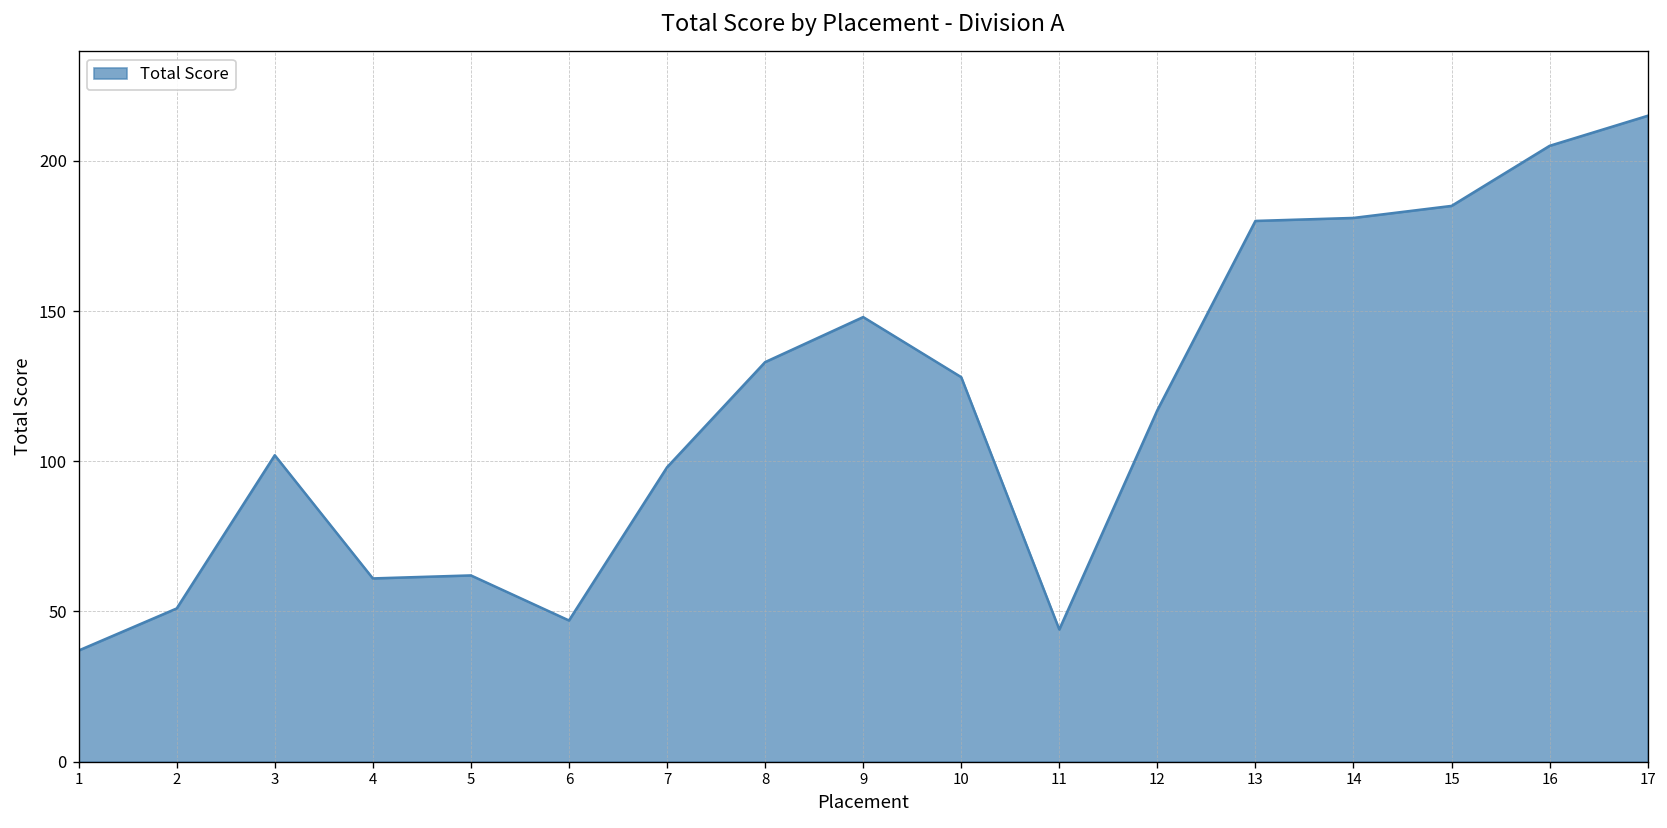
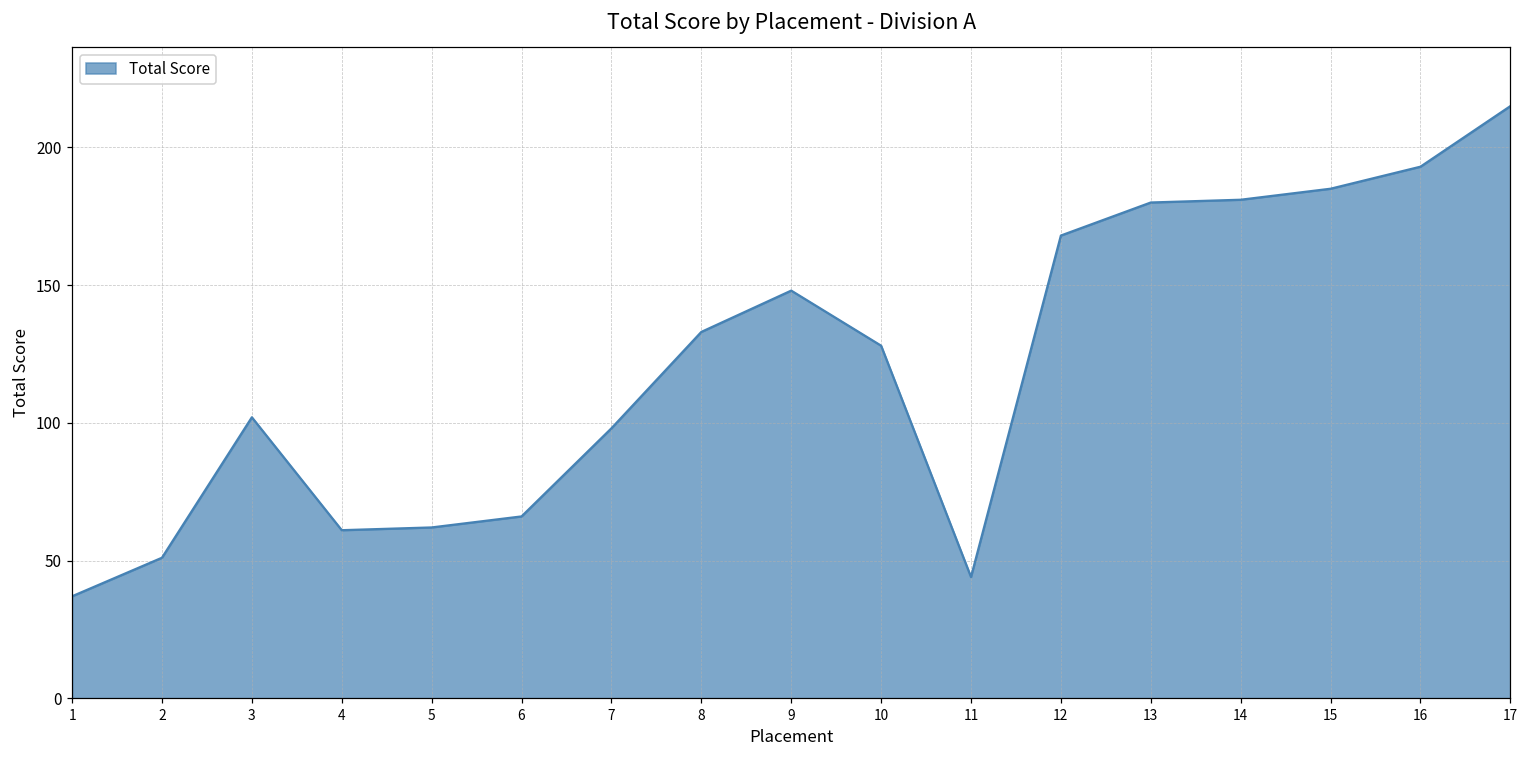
6: 47 -> 66
12: 117 -> 168
16: 205 -> 193
